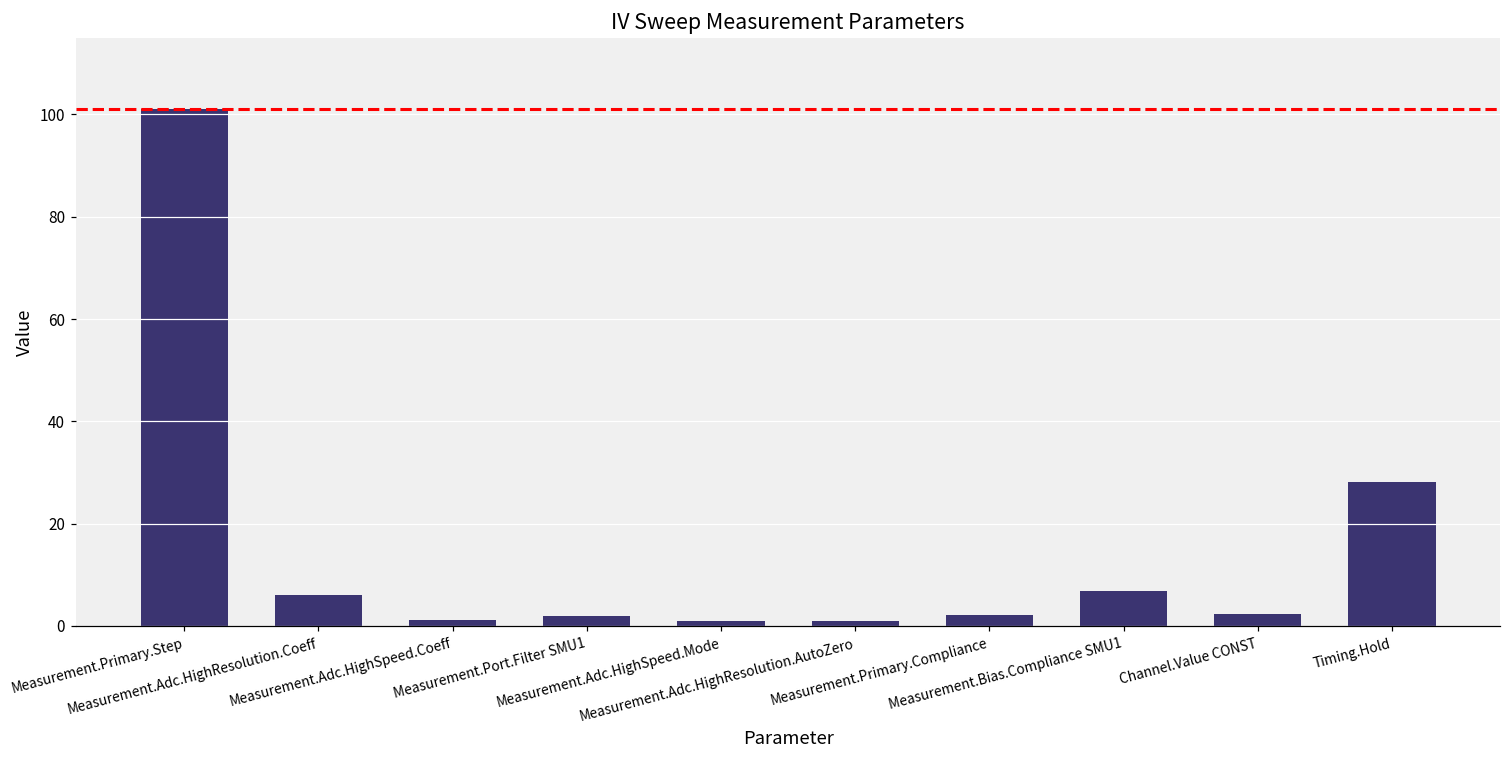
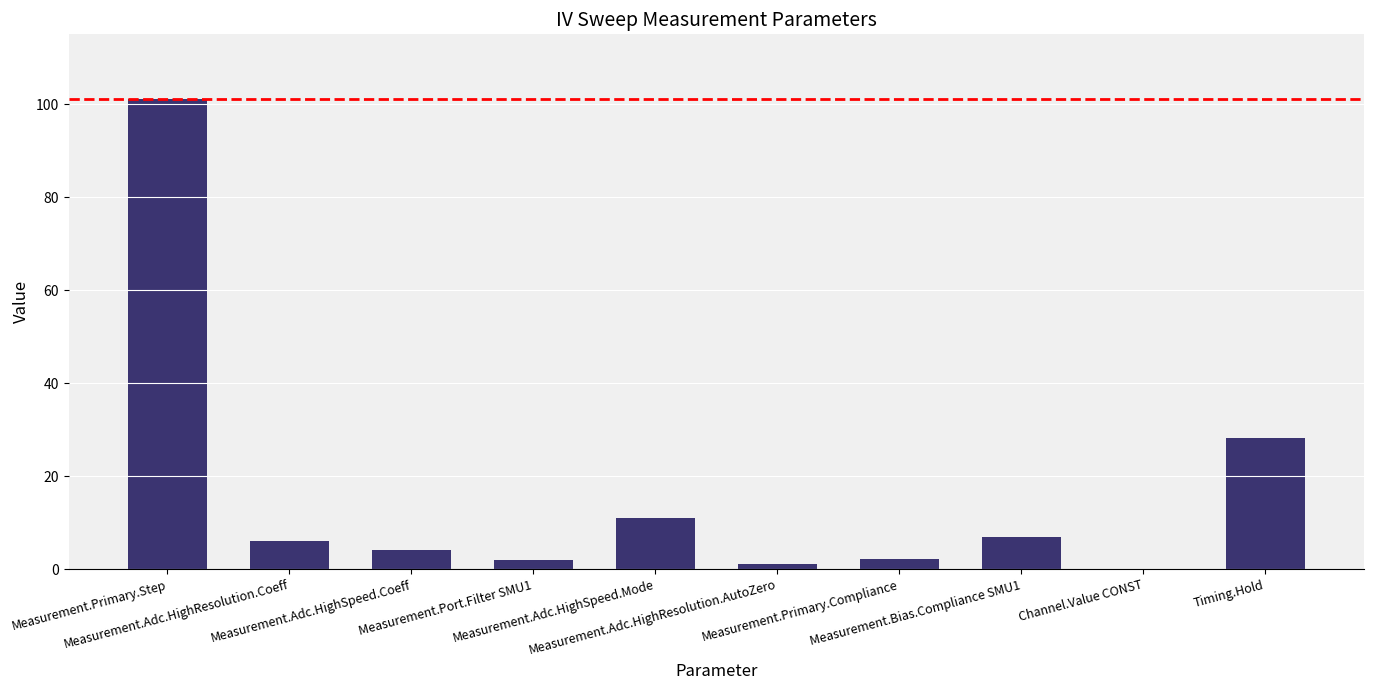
Measurement.Adc.HighSpeed.Coeff: 1 -> 4
Measurement.Adc.HighSpeed.Mode: 1 -> 11
Channel.Value CONST: 2 -> 0
